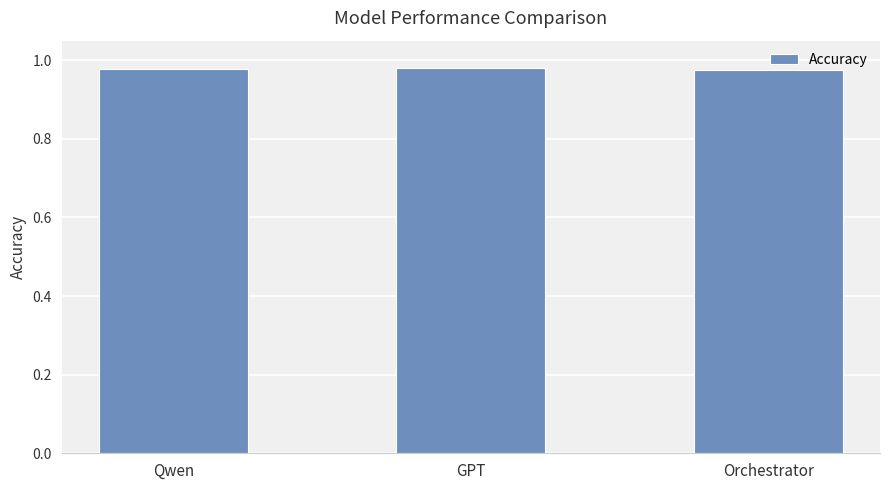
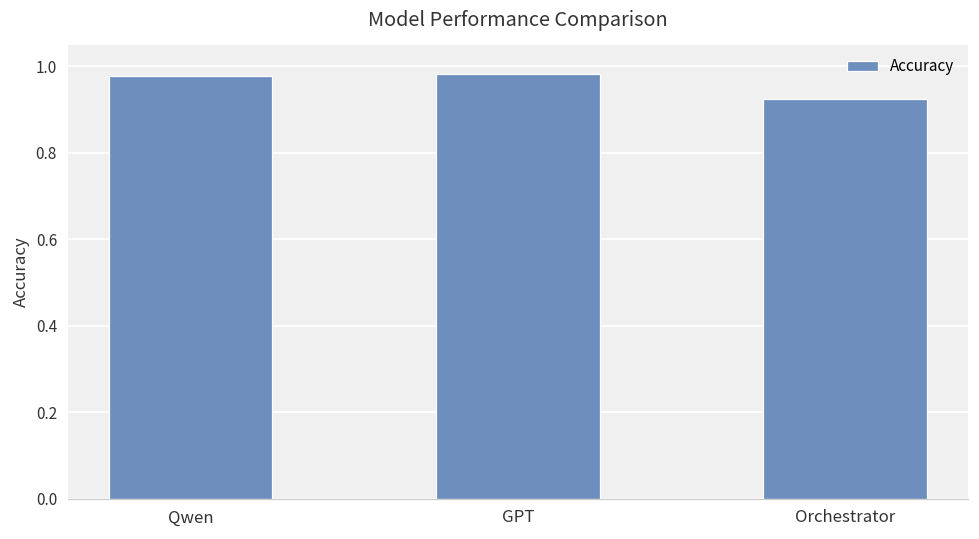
Orchestrator: 0.98 -> 0.93
